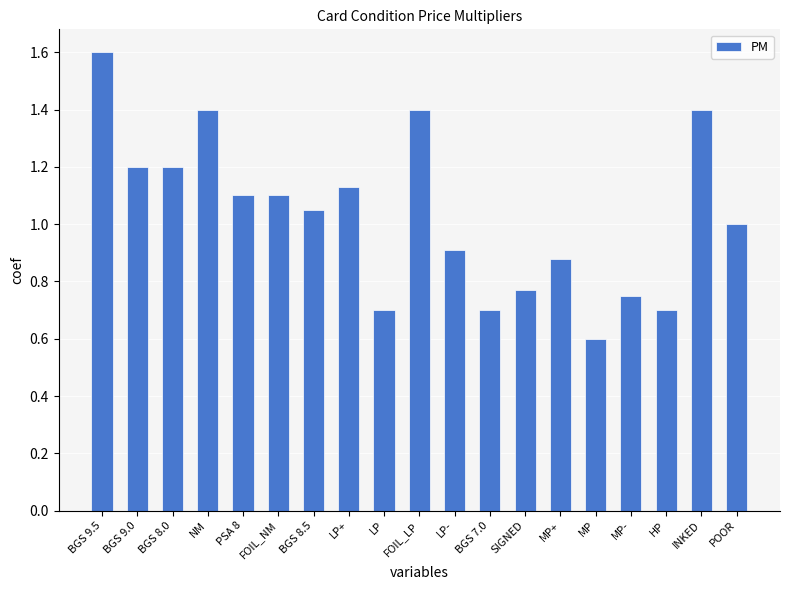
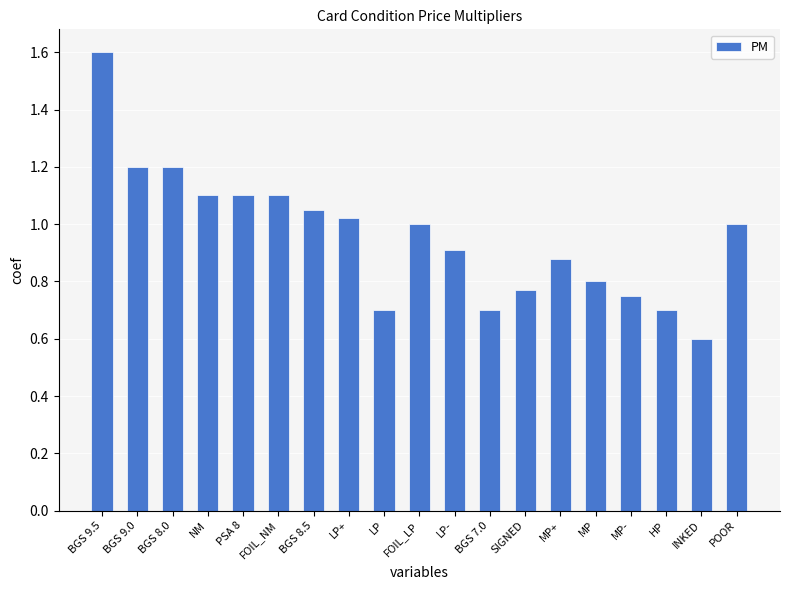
NM: 1.4 -> 1.1
LP+: 1.13 -> 1.02
FOIL_LP: 1.4 -> 1.0
MP: 0.6 -> 0.8
INKED: 1.4 -> 0.6
